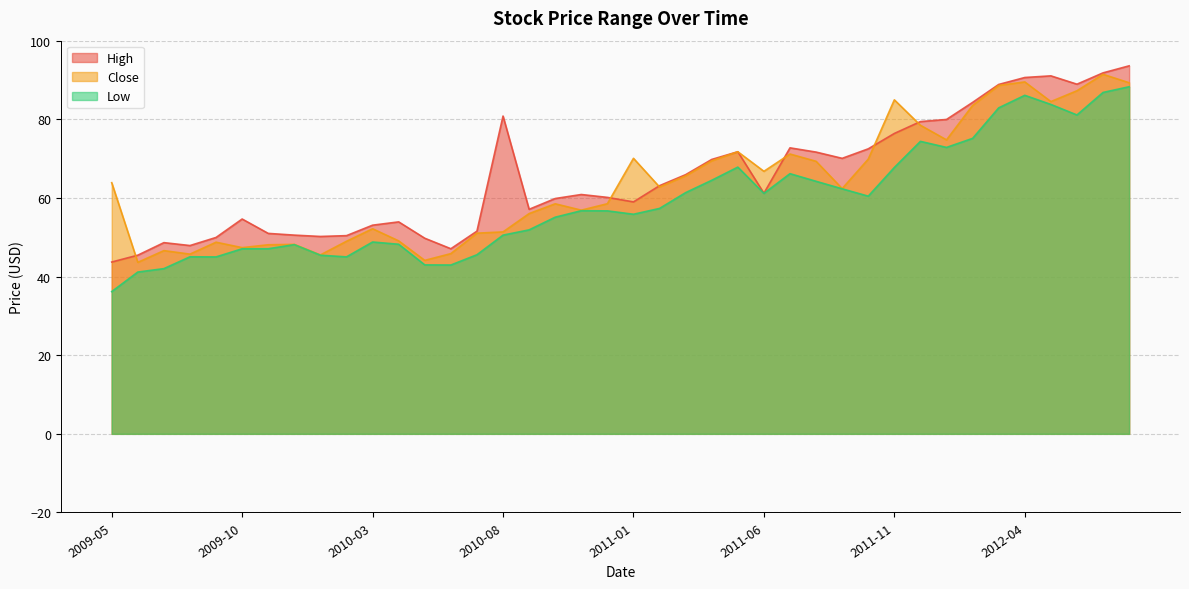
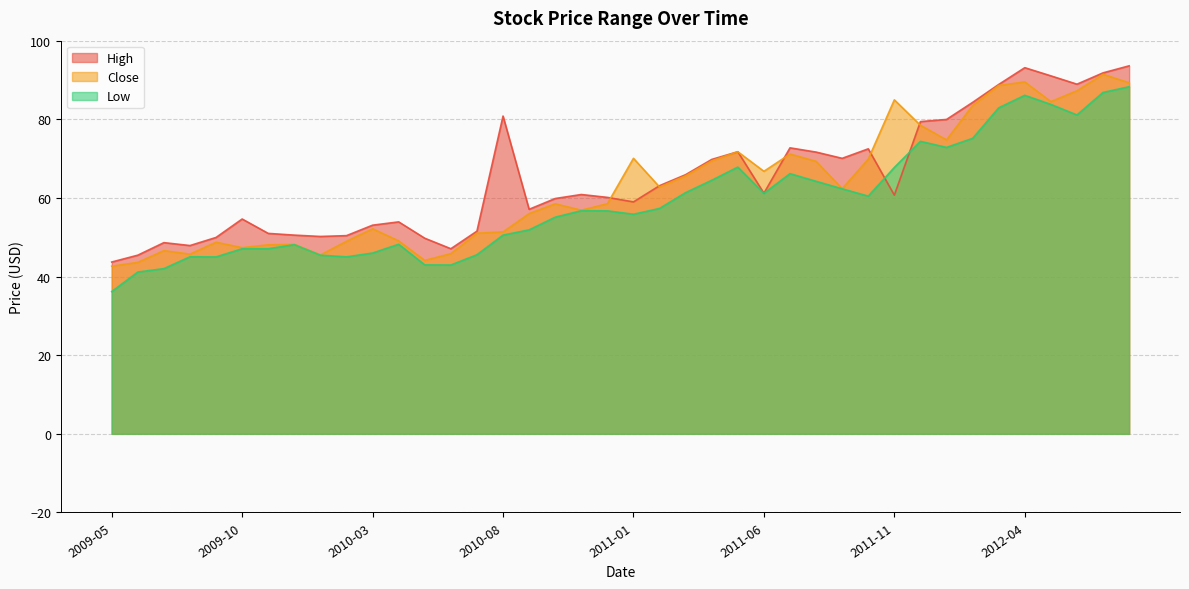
Close, 2009-05: 64 -> 43
Low, 2010-03: 49 -> 46
High, 2011-11: 76 -> 61
High, 2012-04: 91 -> 93
